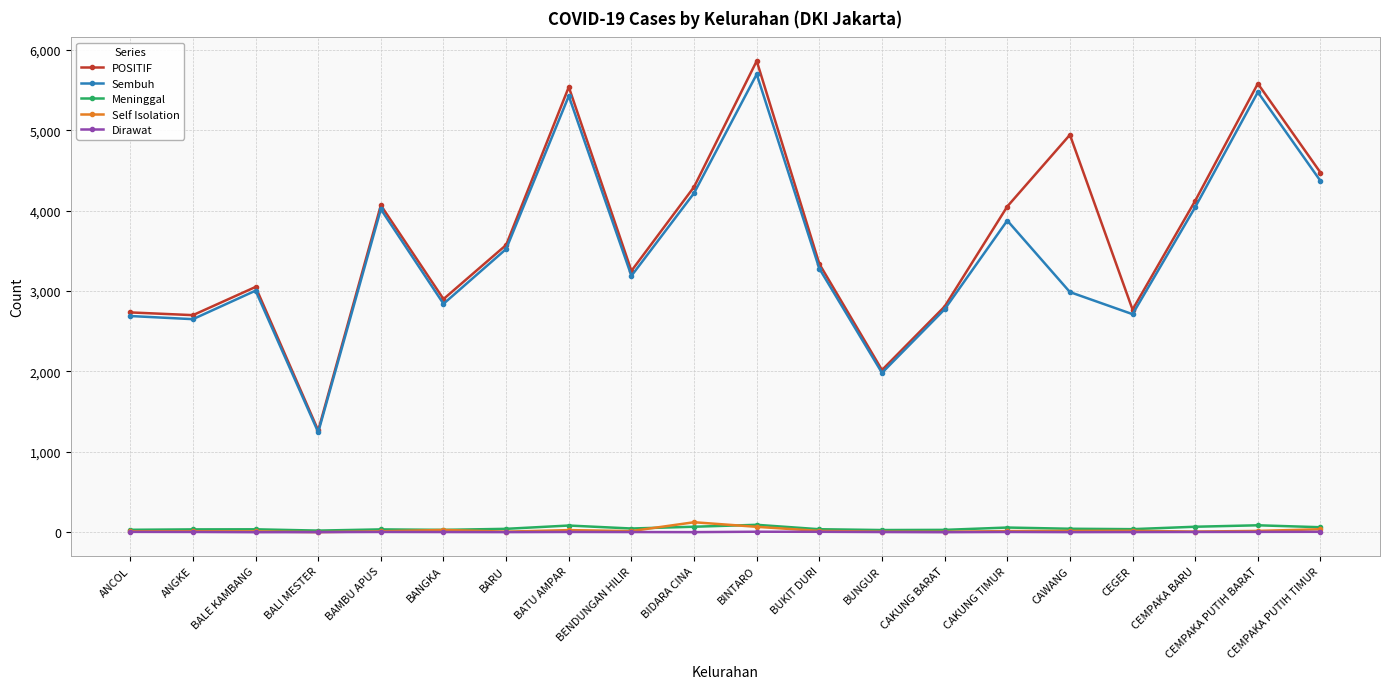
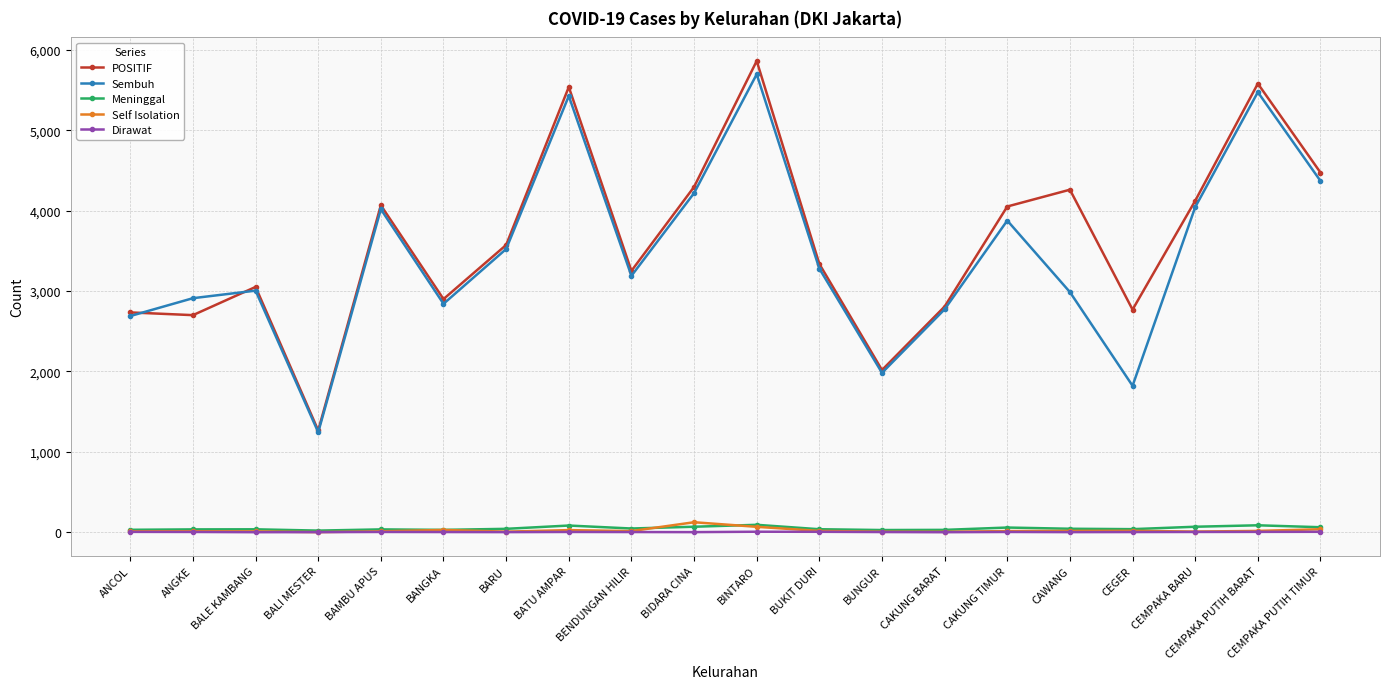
Sembuh, ANGKE: 2,700 -> 2,900
POSITIF, CAWANG: 4,900 -> 4,300
Sembuh, CEGER: 2,700 -> 1,800
